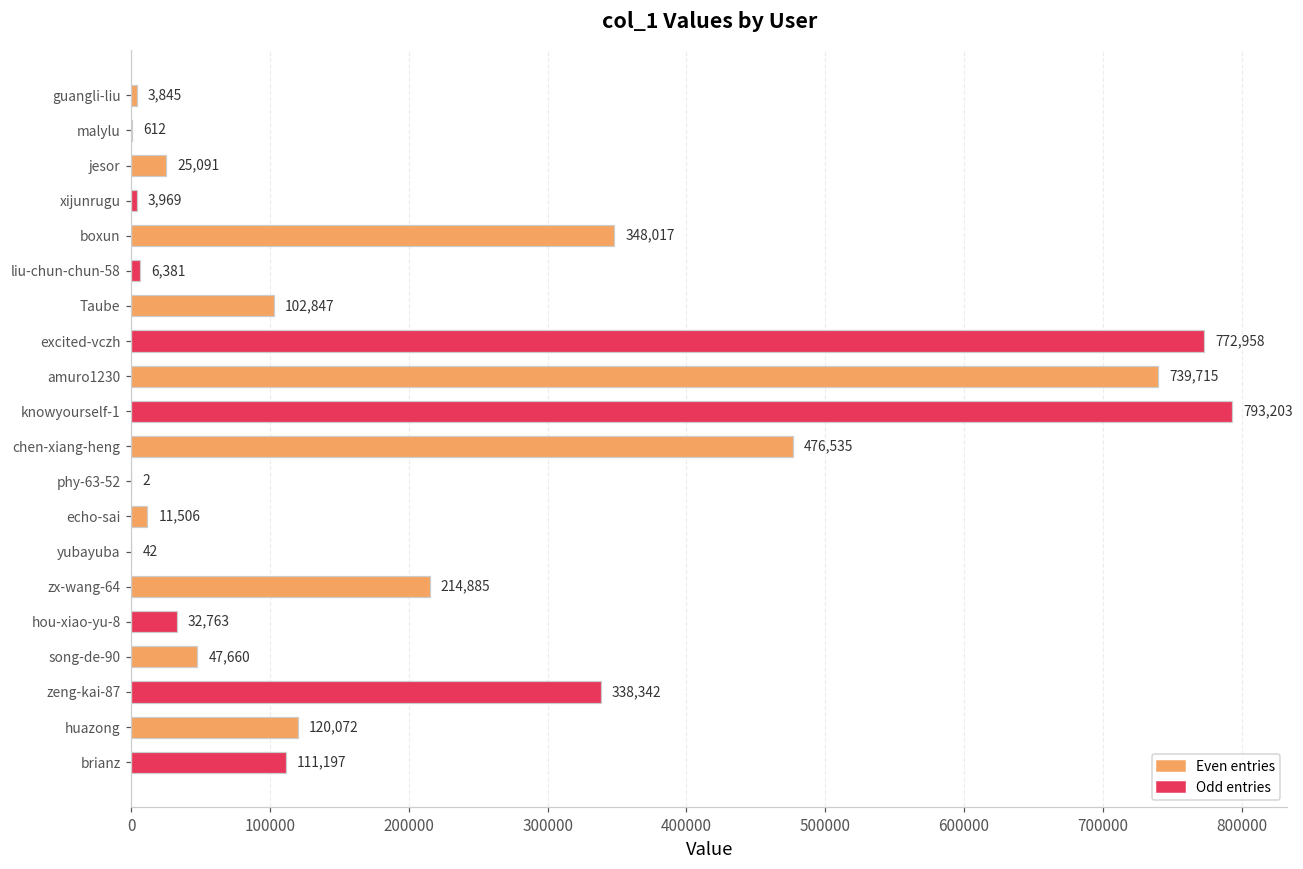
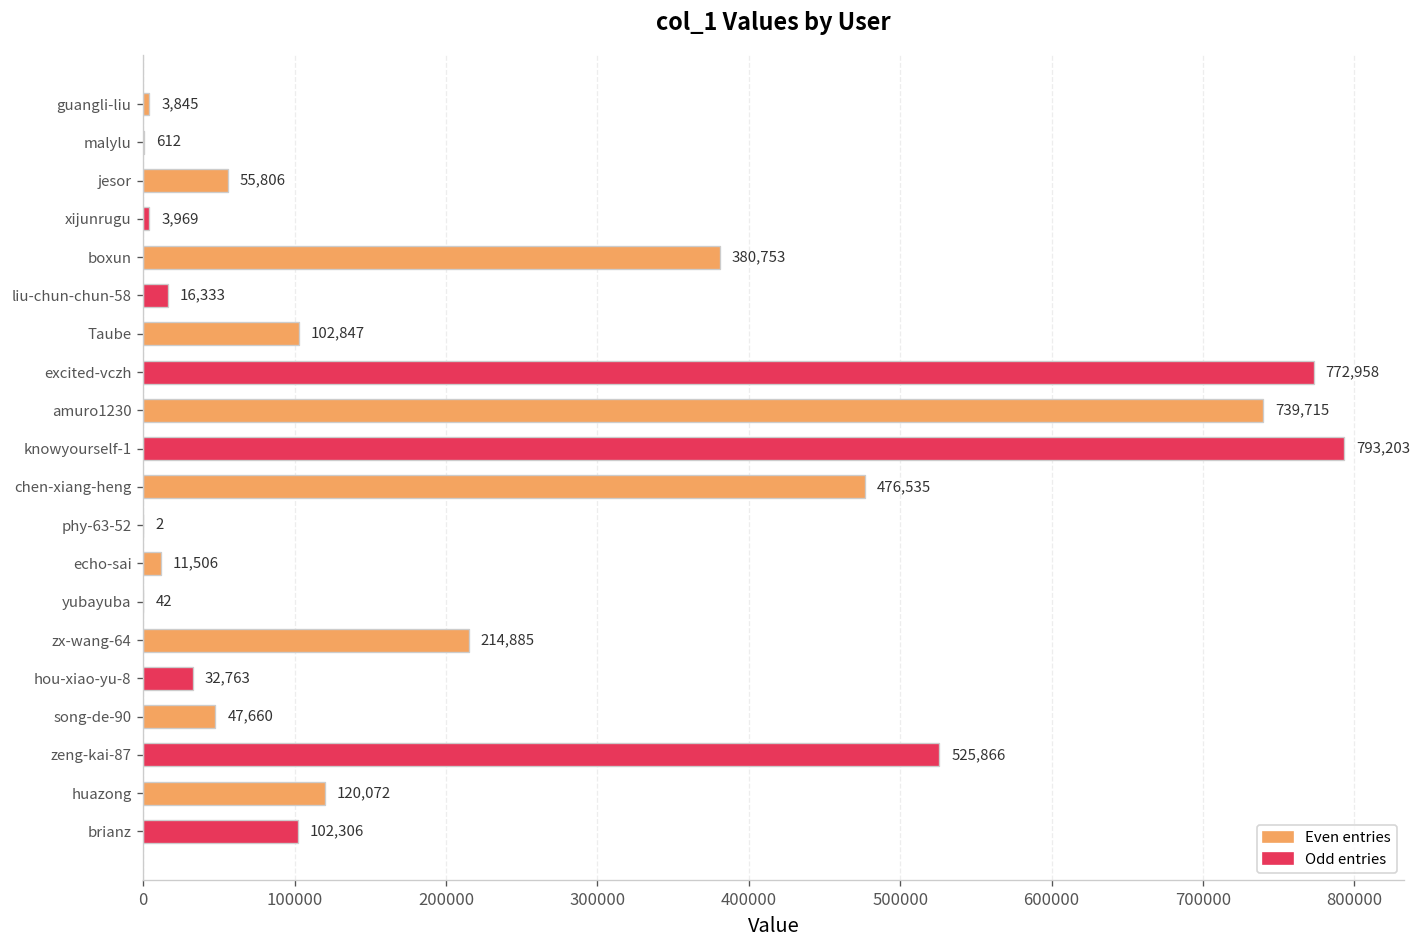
jesor: 25,091 -> 55,806
boxun: 348,017 -> 380,753
liu-chun-chun-58: 6,381 -> 16,333
zeng-kai-87: 338,342 -> 525,866
brianz: 111,197 -> 102,306
